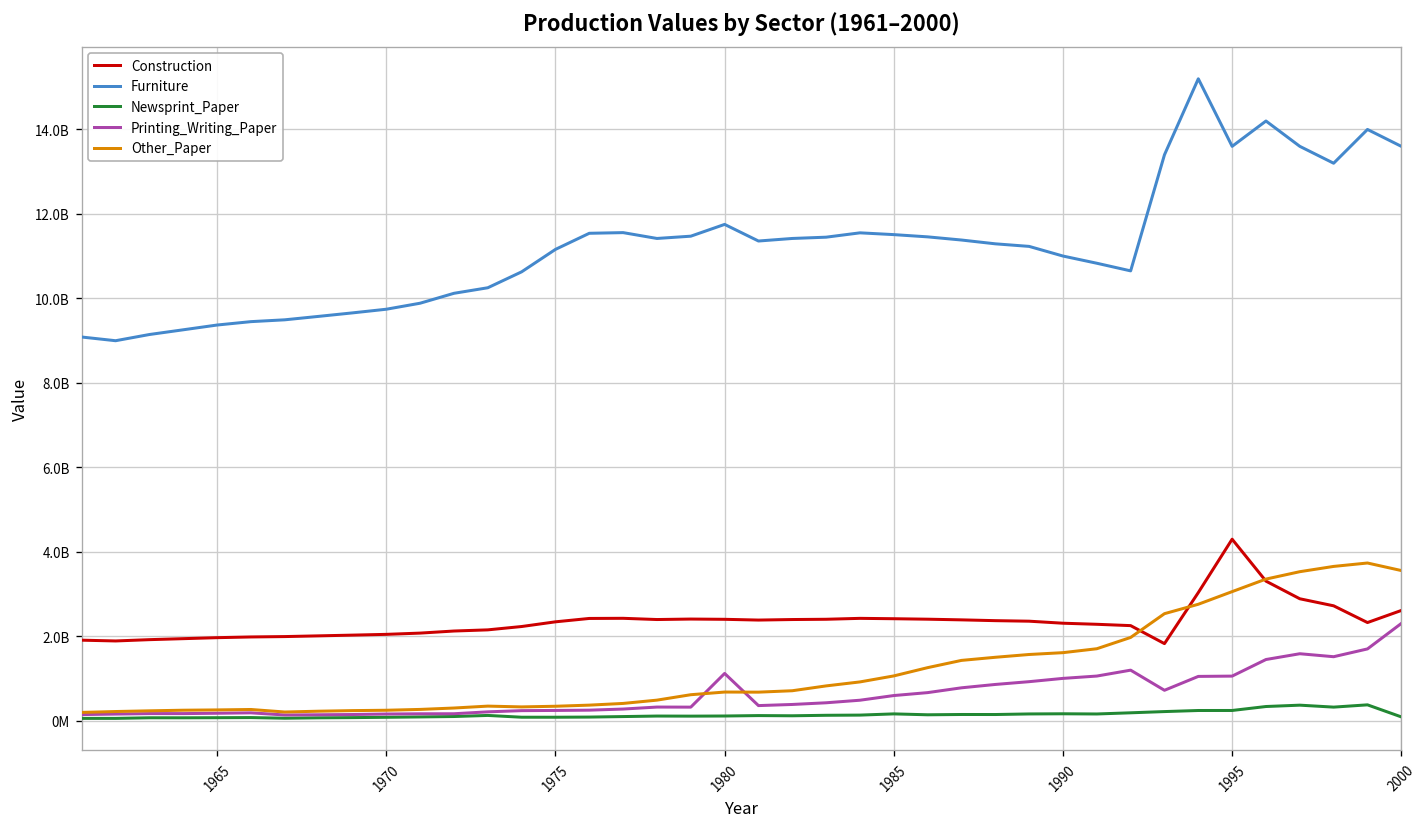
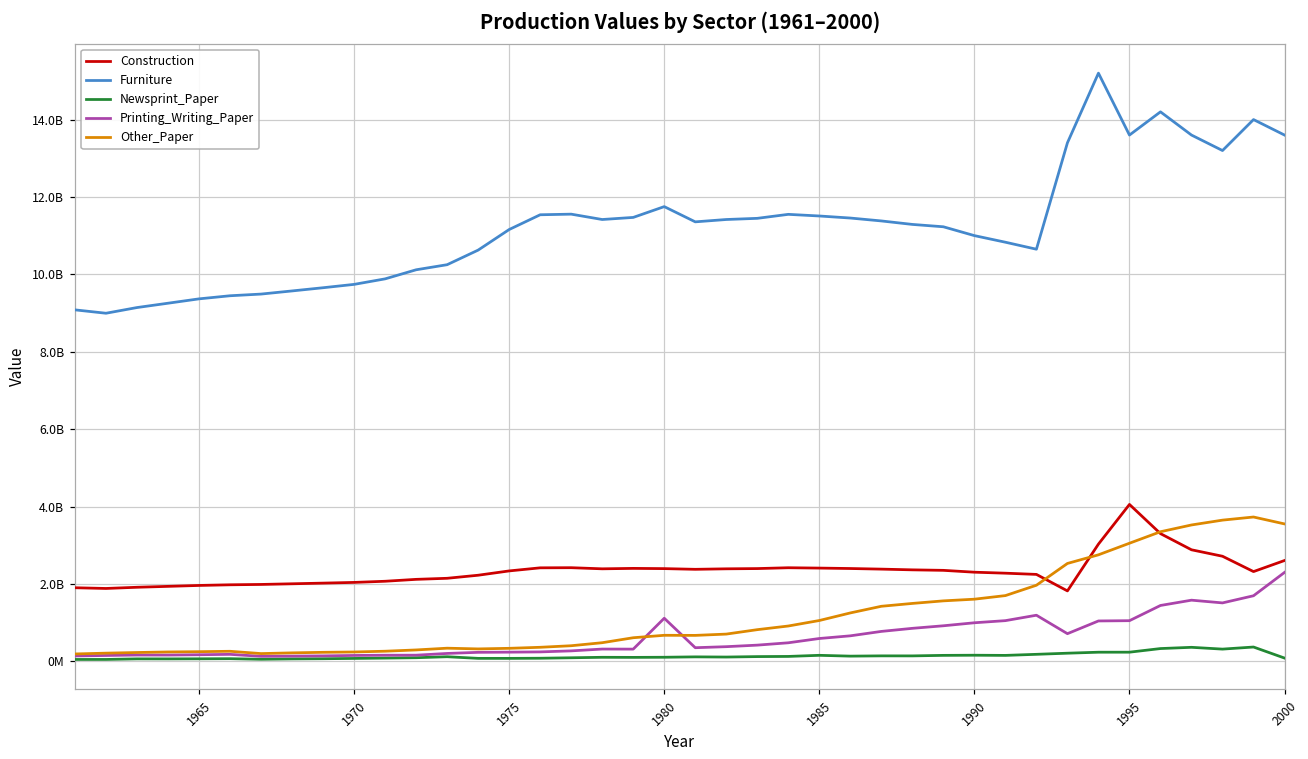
Construction, 1995: 4300000000 -> 4100000000
